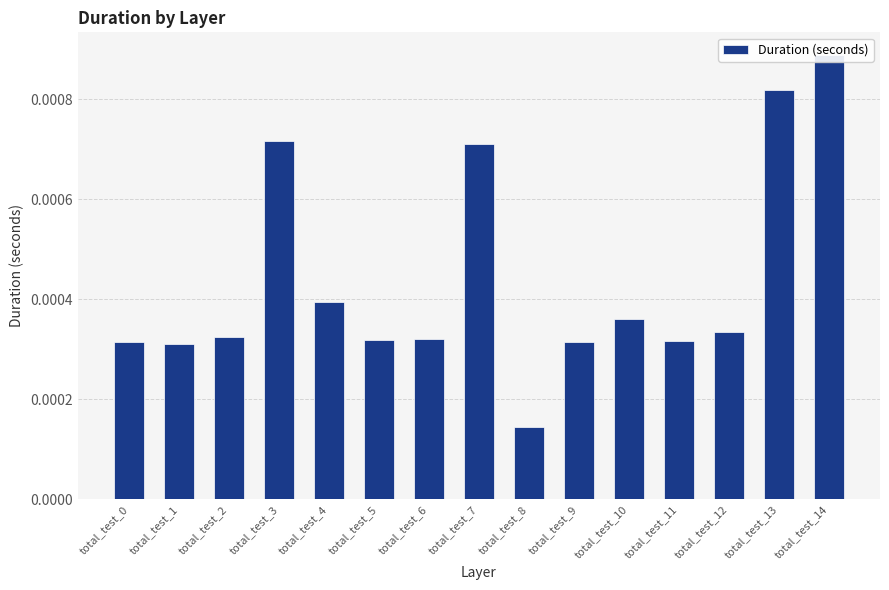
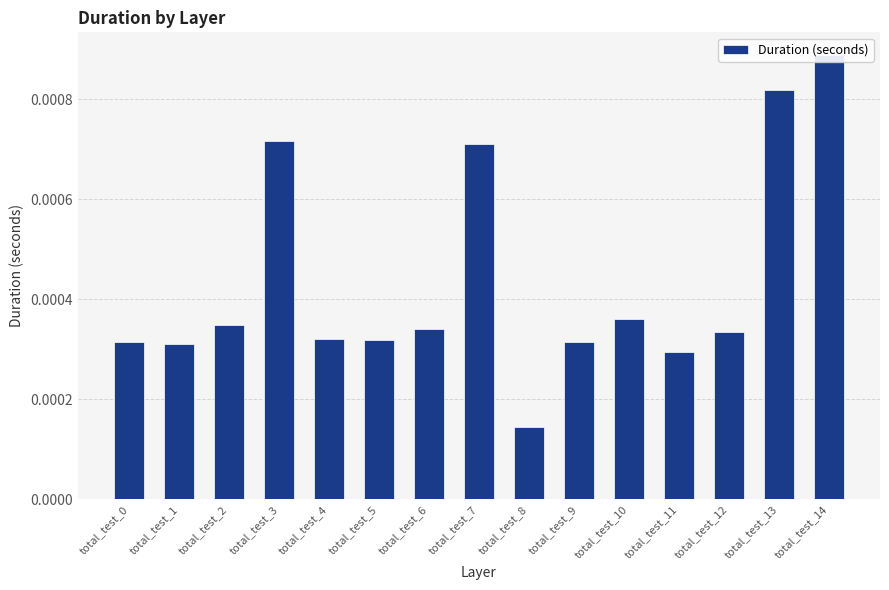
total_test_2: 0.00033 -> 0.00035
total_test_4: 0.00040 -> 0.00032
total_test_6: 0.00032 -> 0.00034
total_test_11: 0.00032 -> 0.00029
